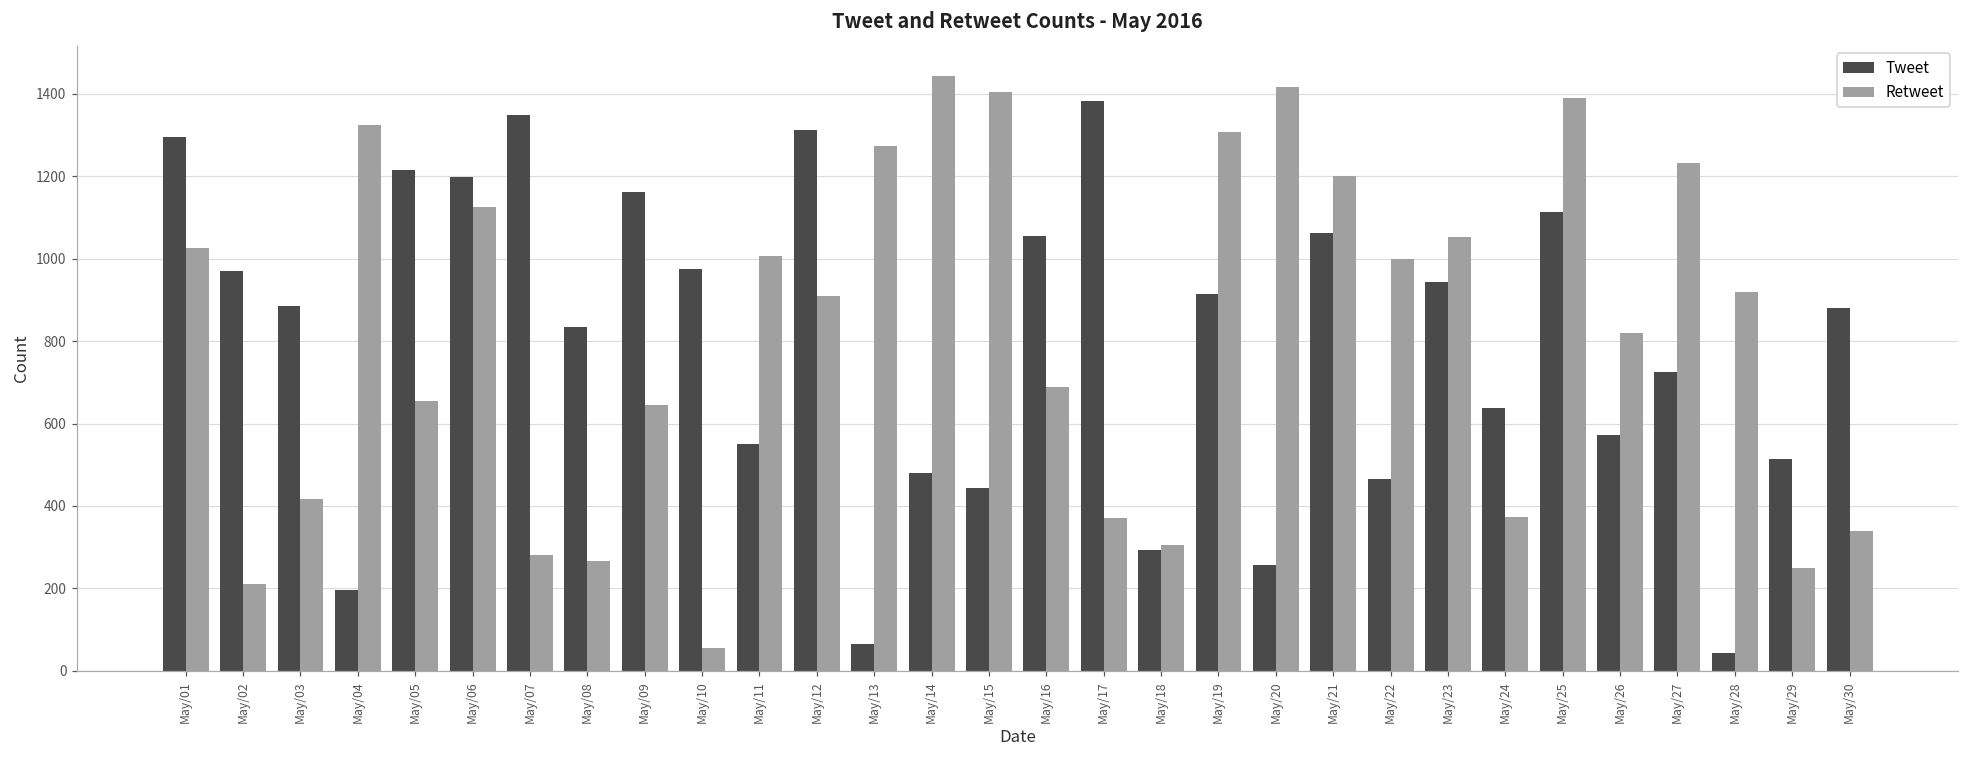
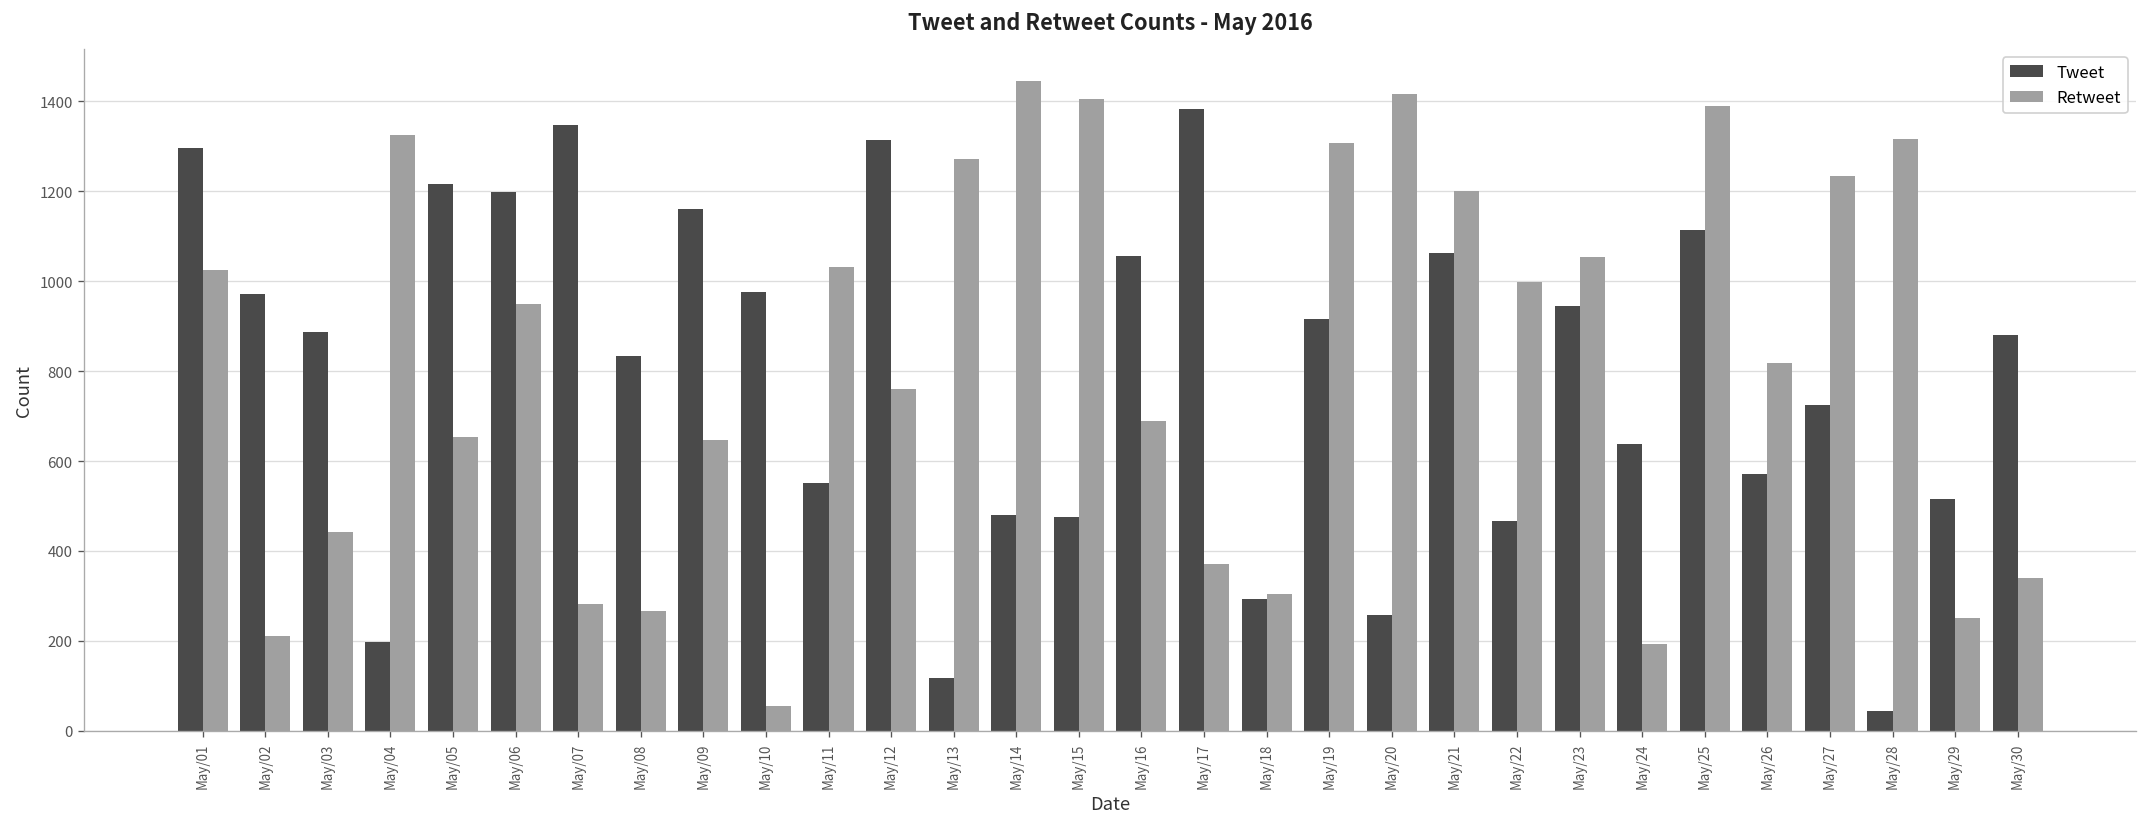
Retweet, May/03: 420 -> 440
Retweet, May/06: 1130 -> 950
Retweet, May/11: 1010 -> 1030
Retweet, May/12: 910 -> 760
Tweet, May/13: 70 -> 120
Tweet, May/15: 440 -> 480
Retweet, May/24: 370 -> 190
Retweet, May/28: 920 -> 1320
